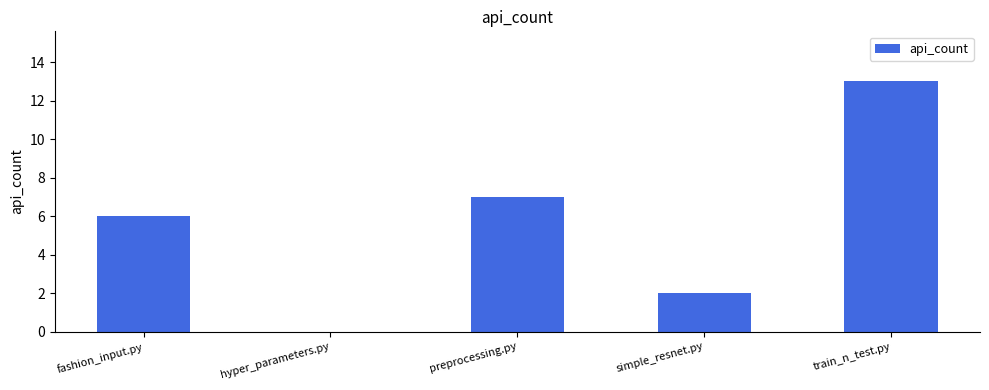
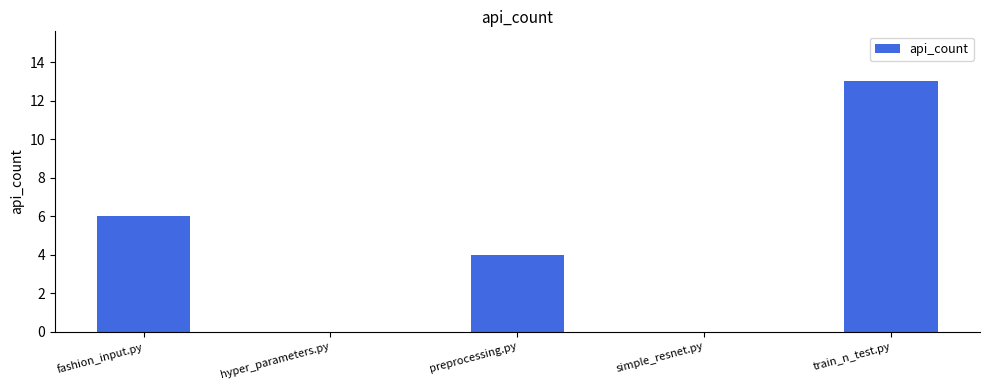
preprocessing.py: 7 -> 4
simple_resnet.py: 2 -> 0
